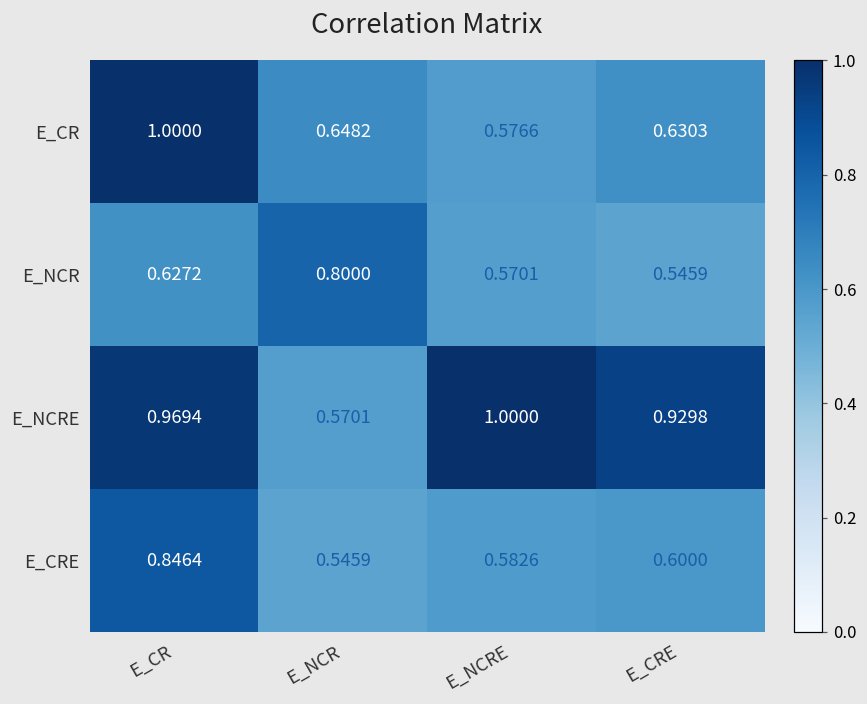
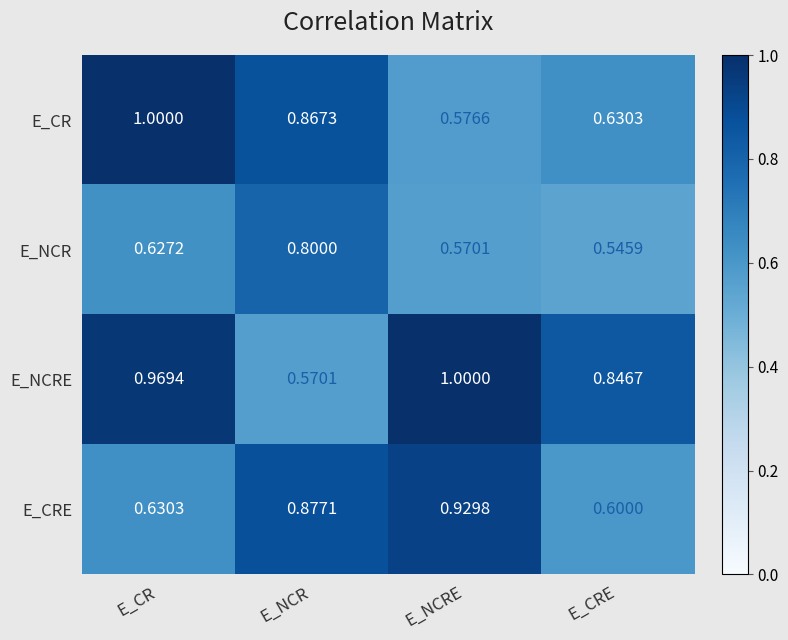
E_CR, E_NCR: 0.6482 -> 0.8673
E_NCRE, E_CRE: 0.9298 -> 0.8467
E_CRE, E_CR: 0.8464 -> 0.6303
E_CRE, E_NCR: 0.5459 -> 0.8771
E_CRE, E_NCRE: 0.5826 -> 0.9298
